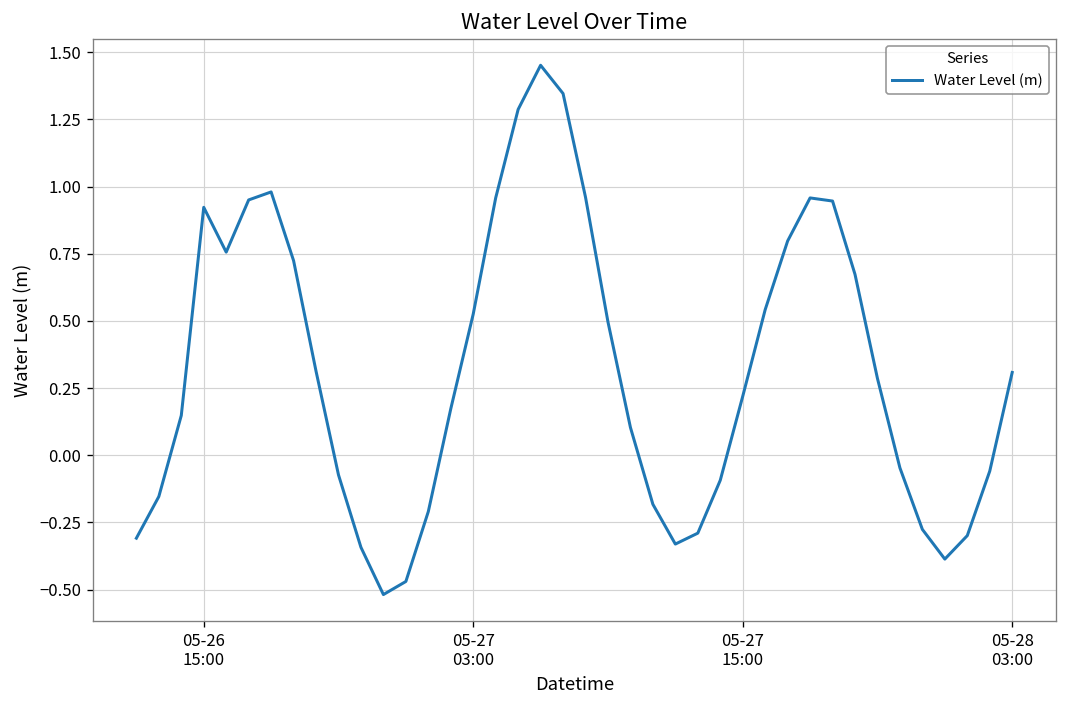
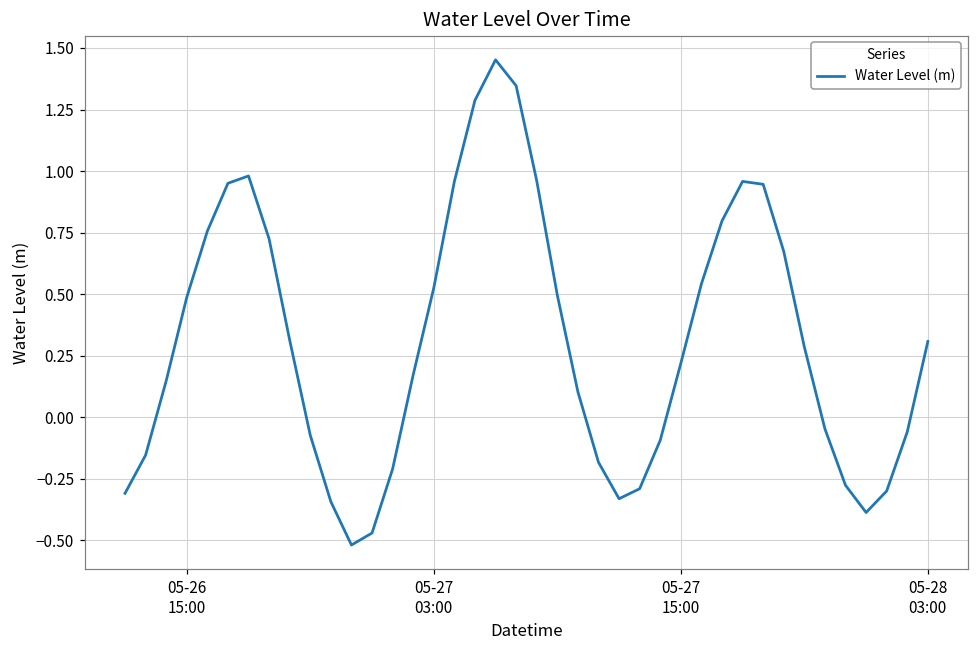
05-26 15:00: 0.92 -> 0.49
